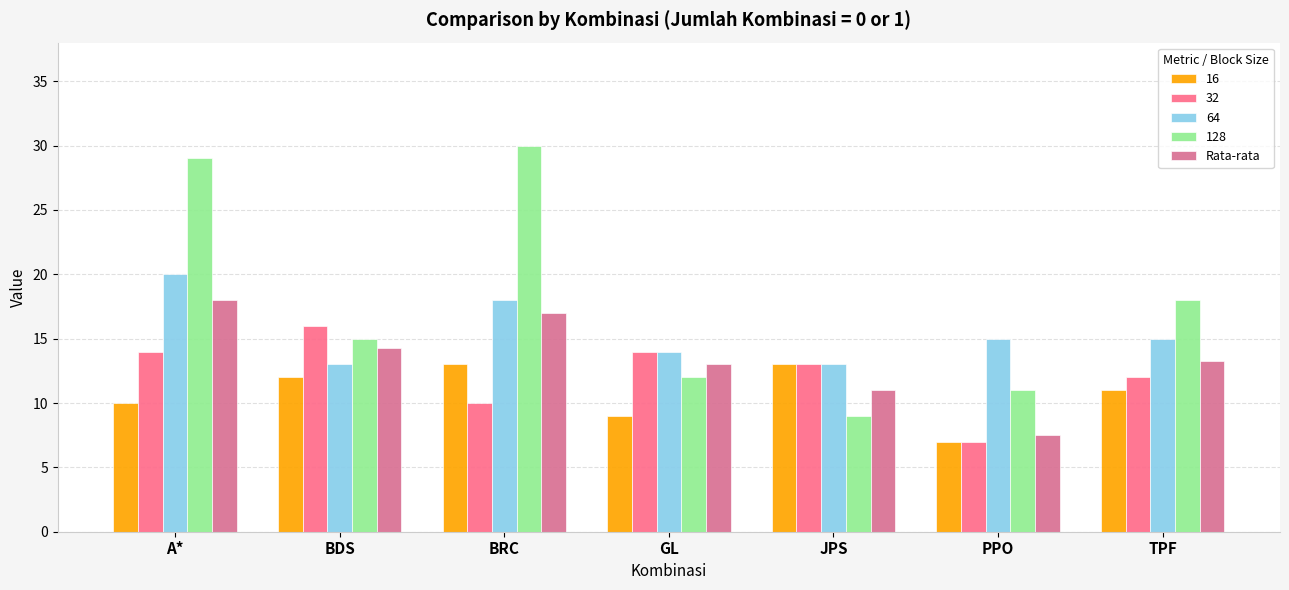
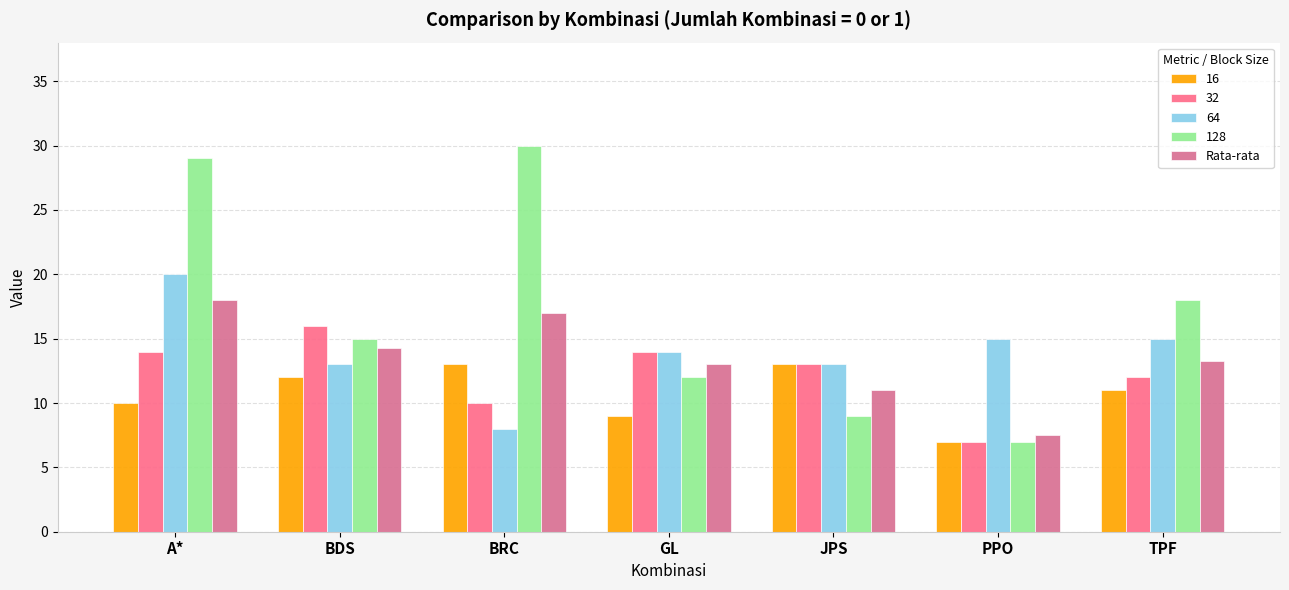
64, BRC: 18 -> 8
128, PPO: 11 -> 7
